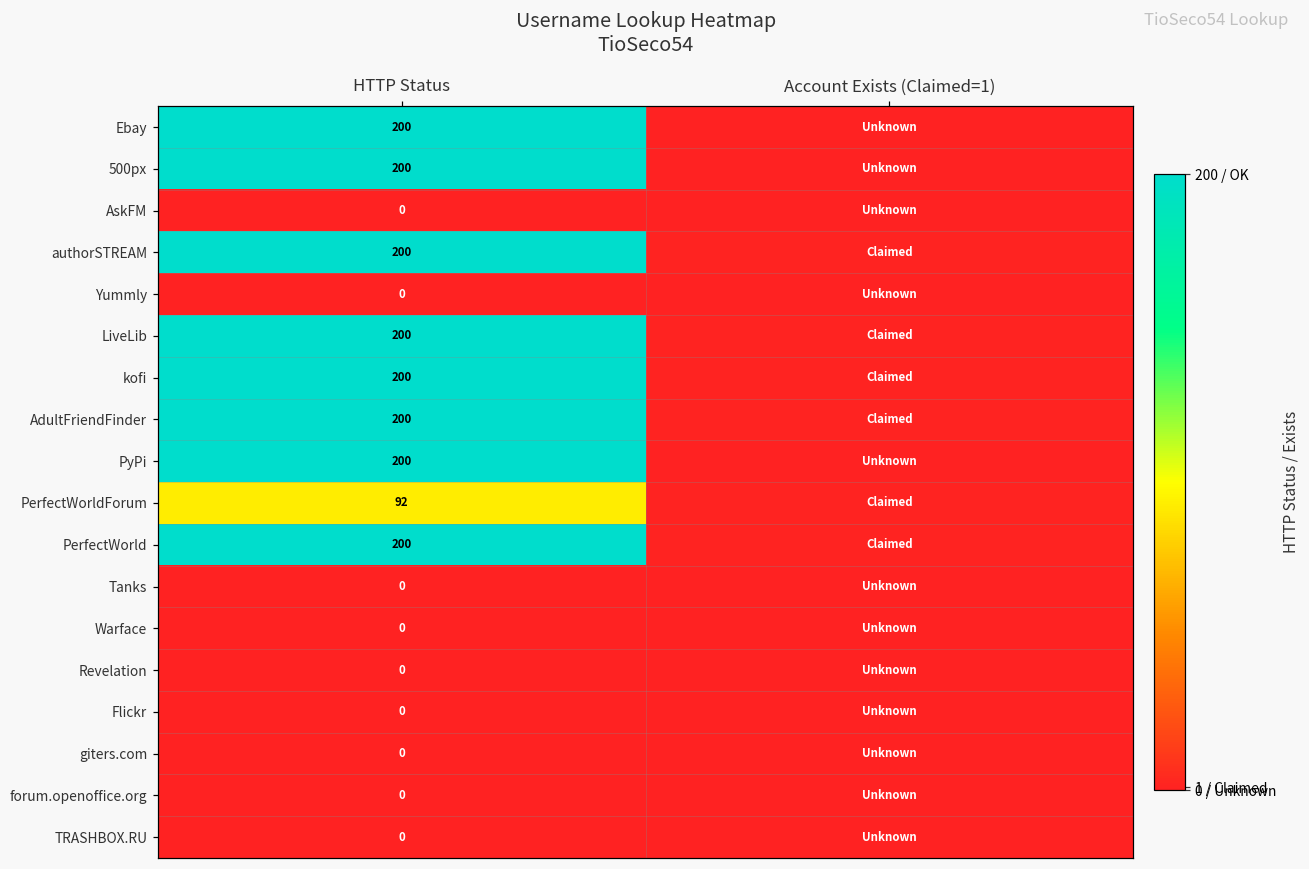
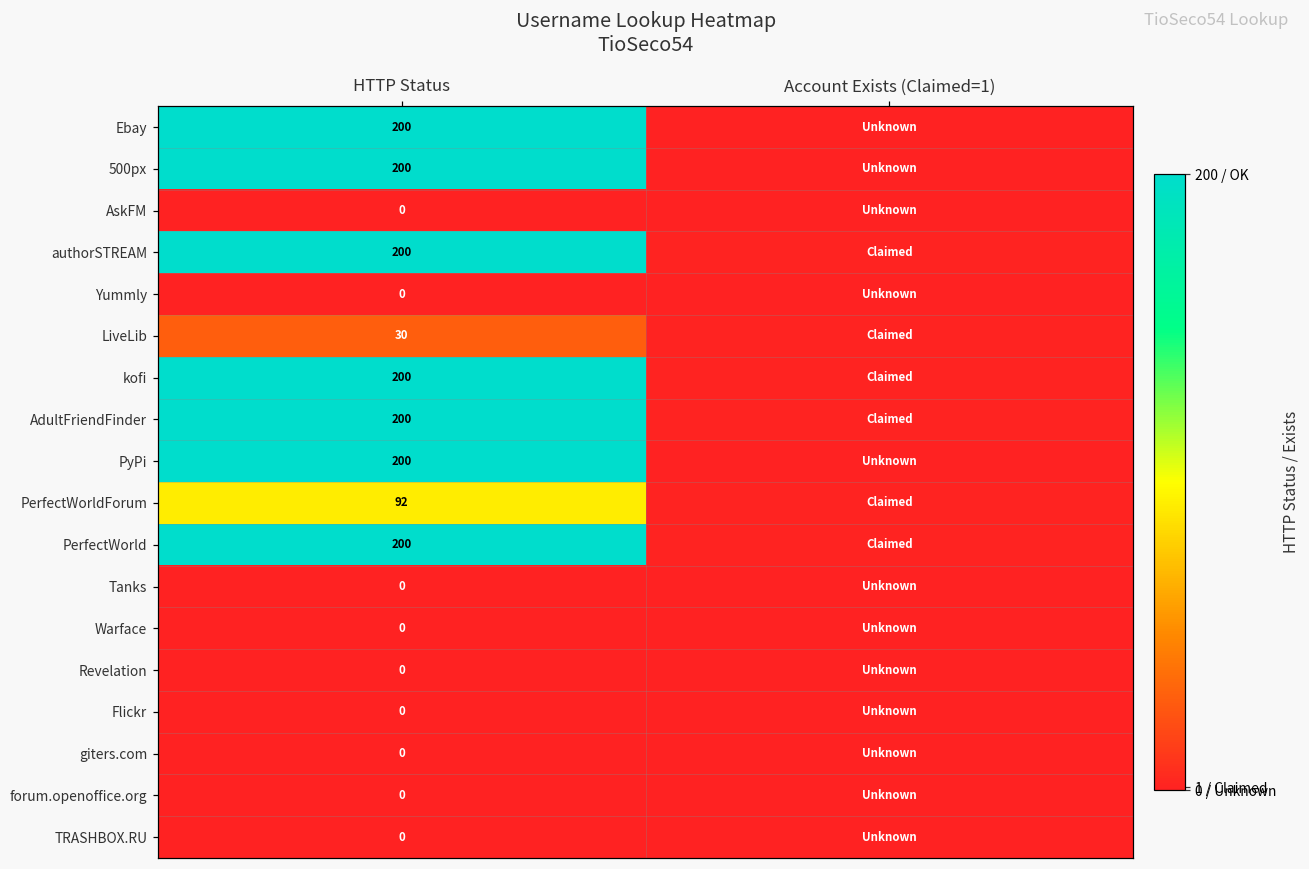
LiveLib, HTTP Status: 200 -> 30
